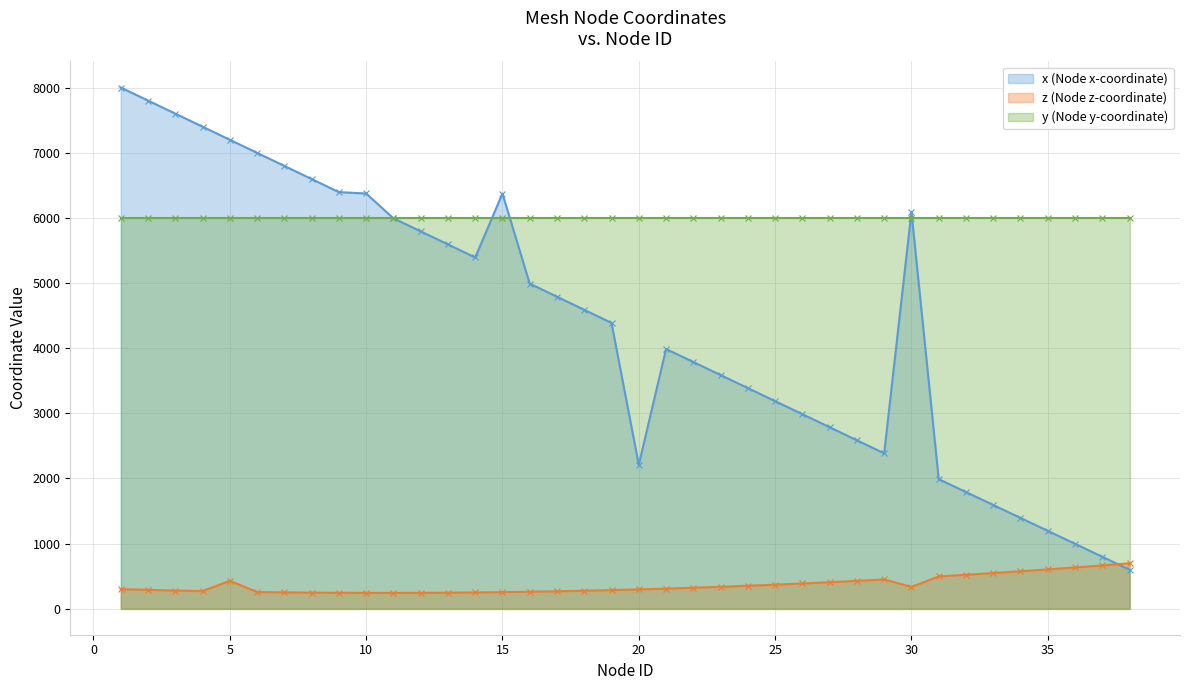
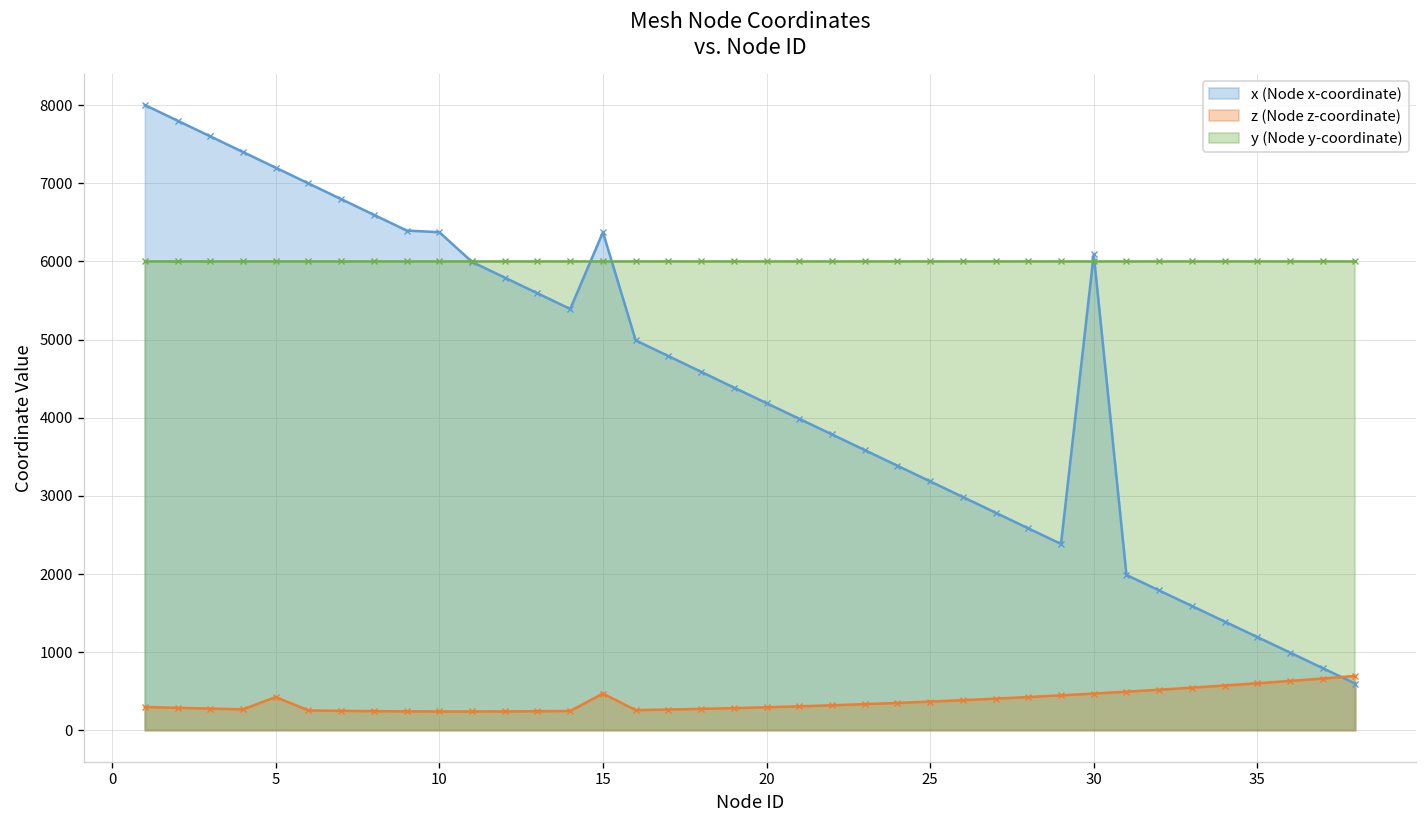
z (Node z-coordinate), 15: 300 -> 500
x (Node x-coordinate), 20: 2200 -> 4200
z (Node z-coordinate), 30: 300 -> 500
